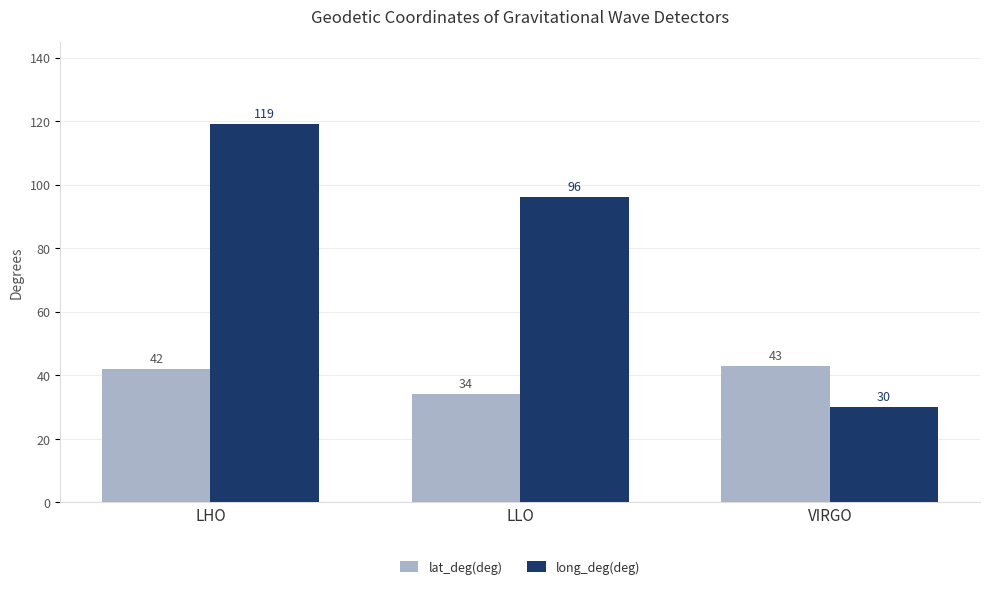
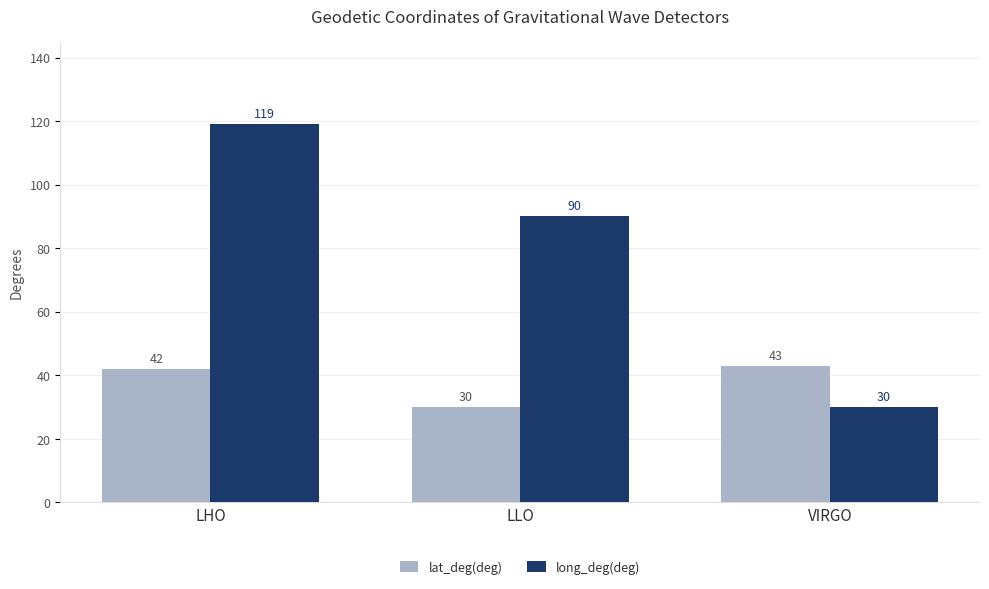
lat_deg(deg), LLO: 34 -> 30
long_deg(deg), LLO: 96 -> 90
